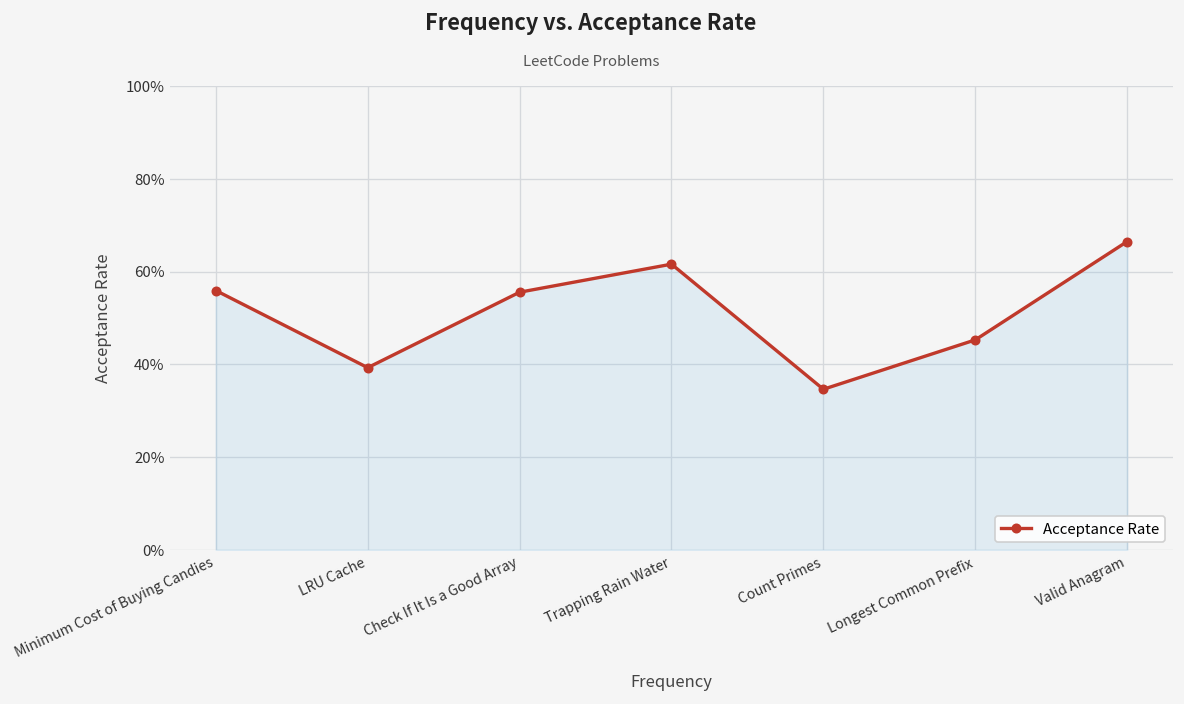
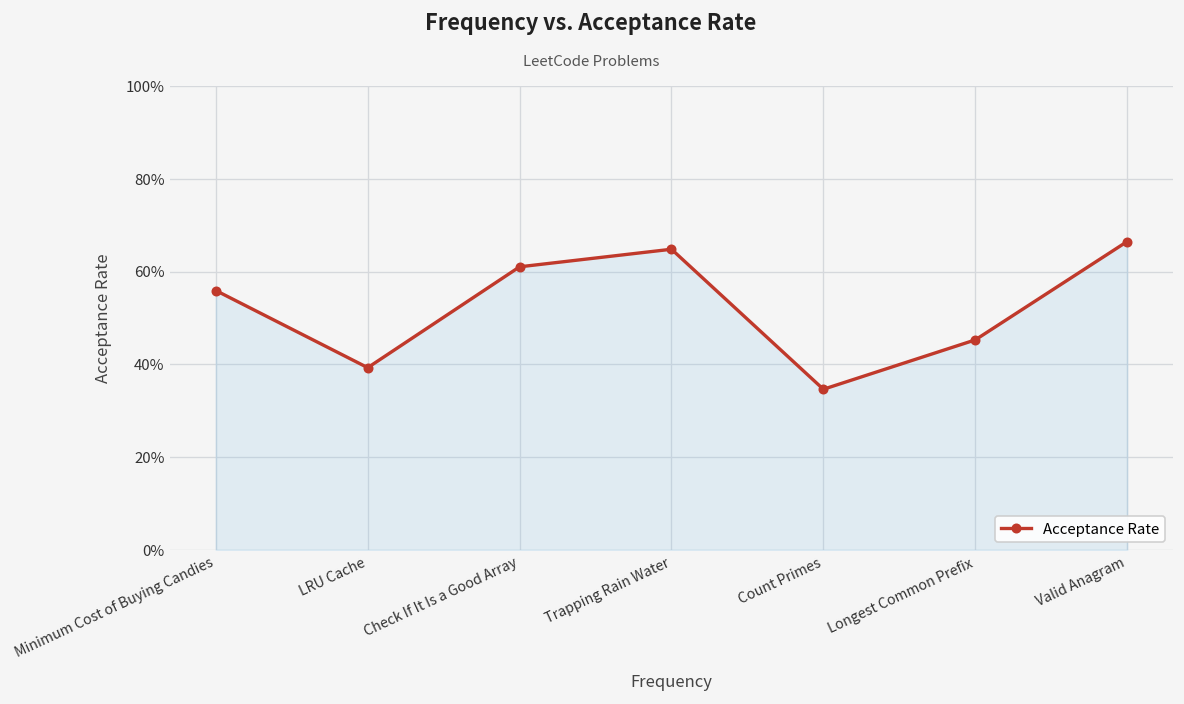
Check If It Is a Good Array: 56% -> 61%
Trapping Rain Water: 62% -> 65%
